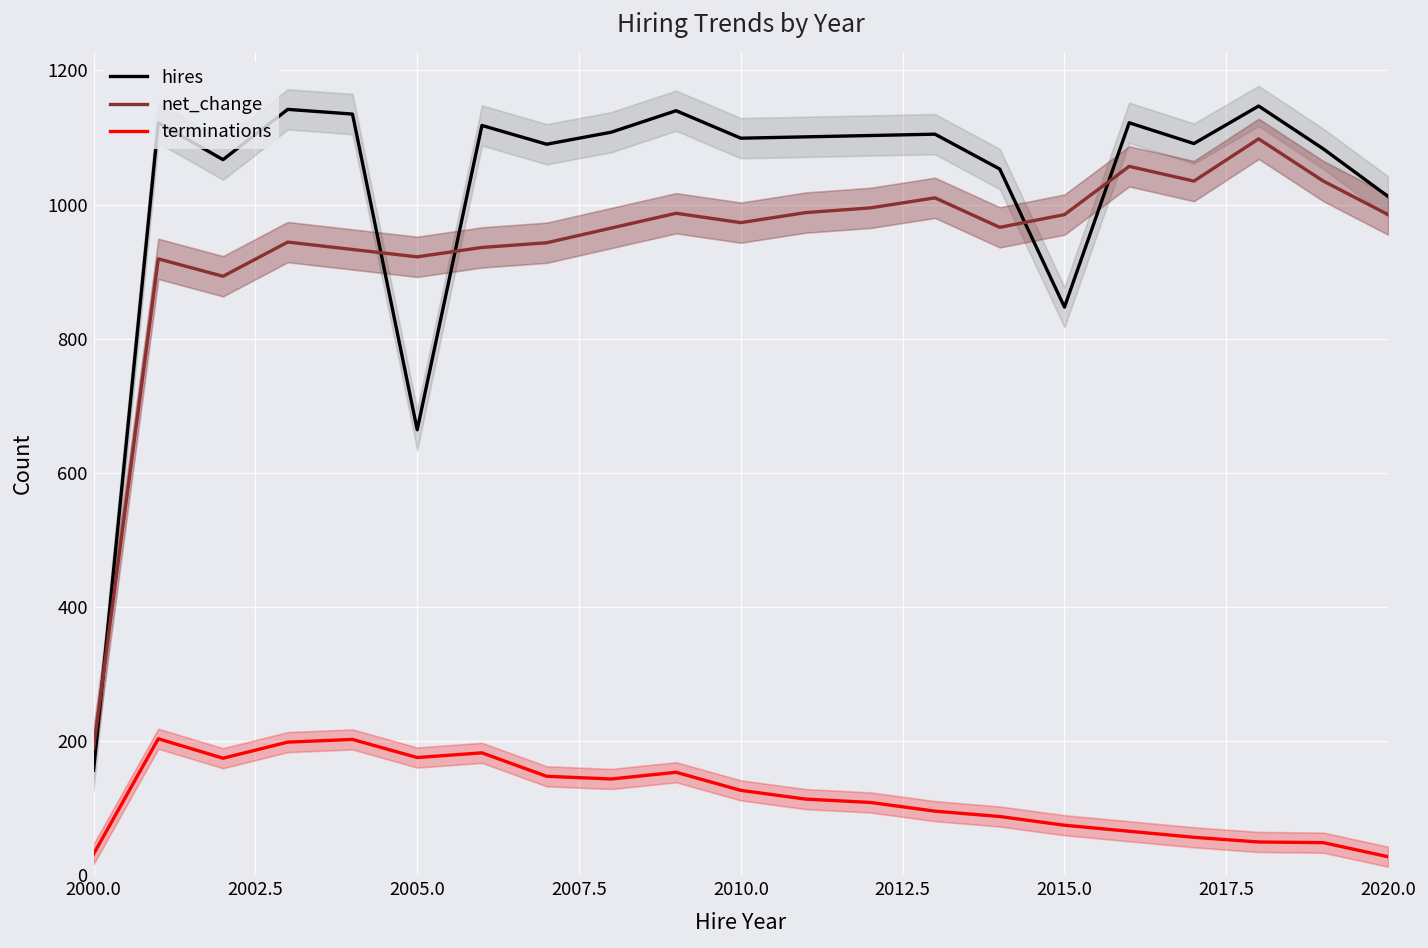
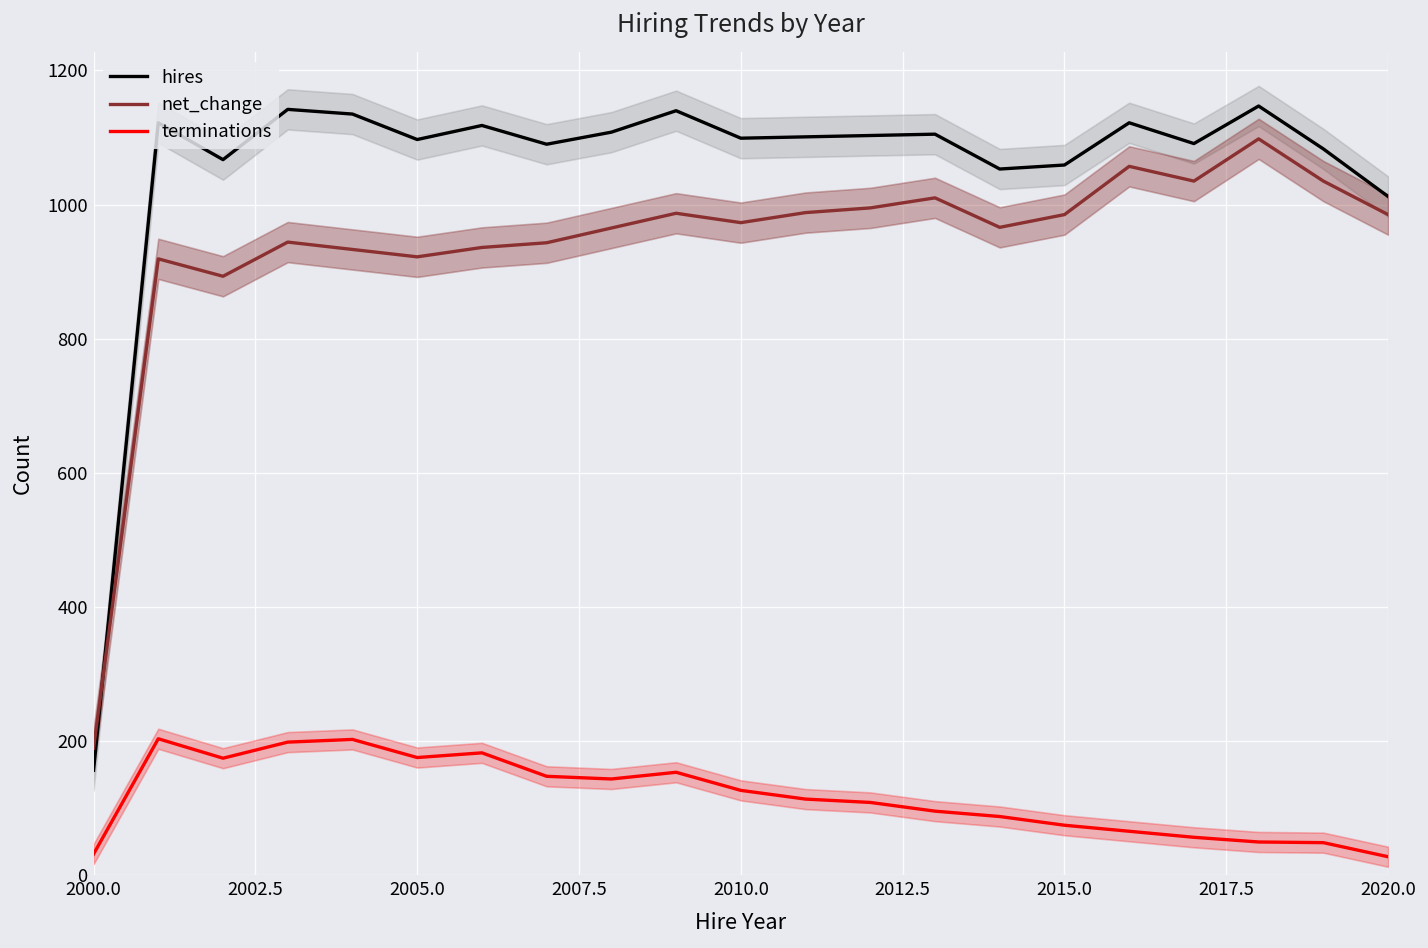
hires, 2005.0: 660 -> 1100
hires, 2015.0: 850 -> 1060
